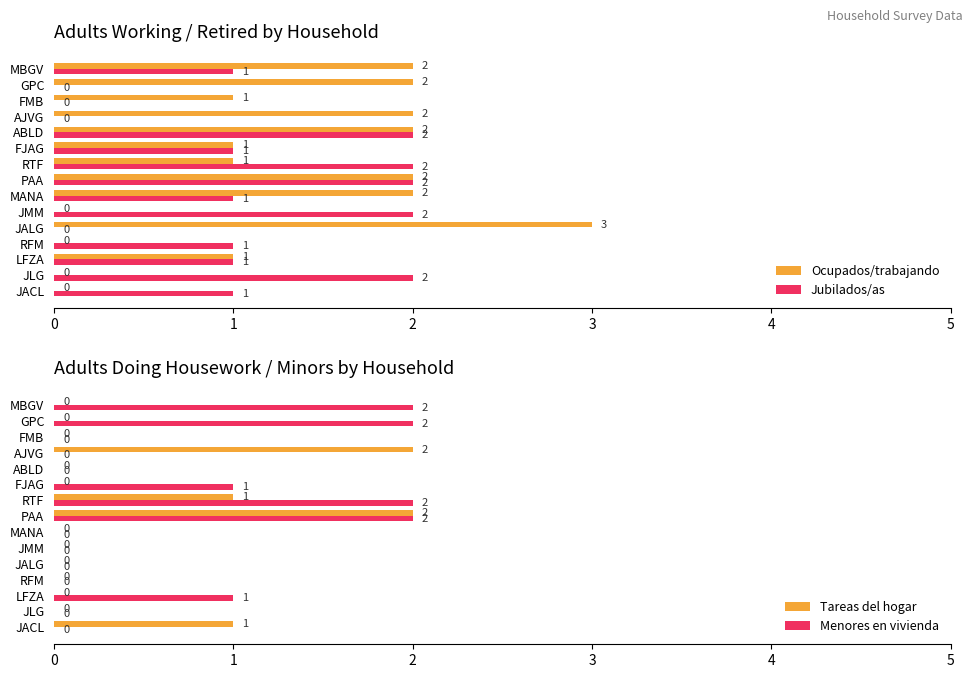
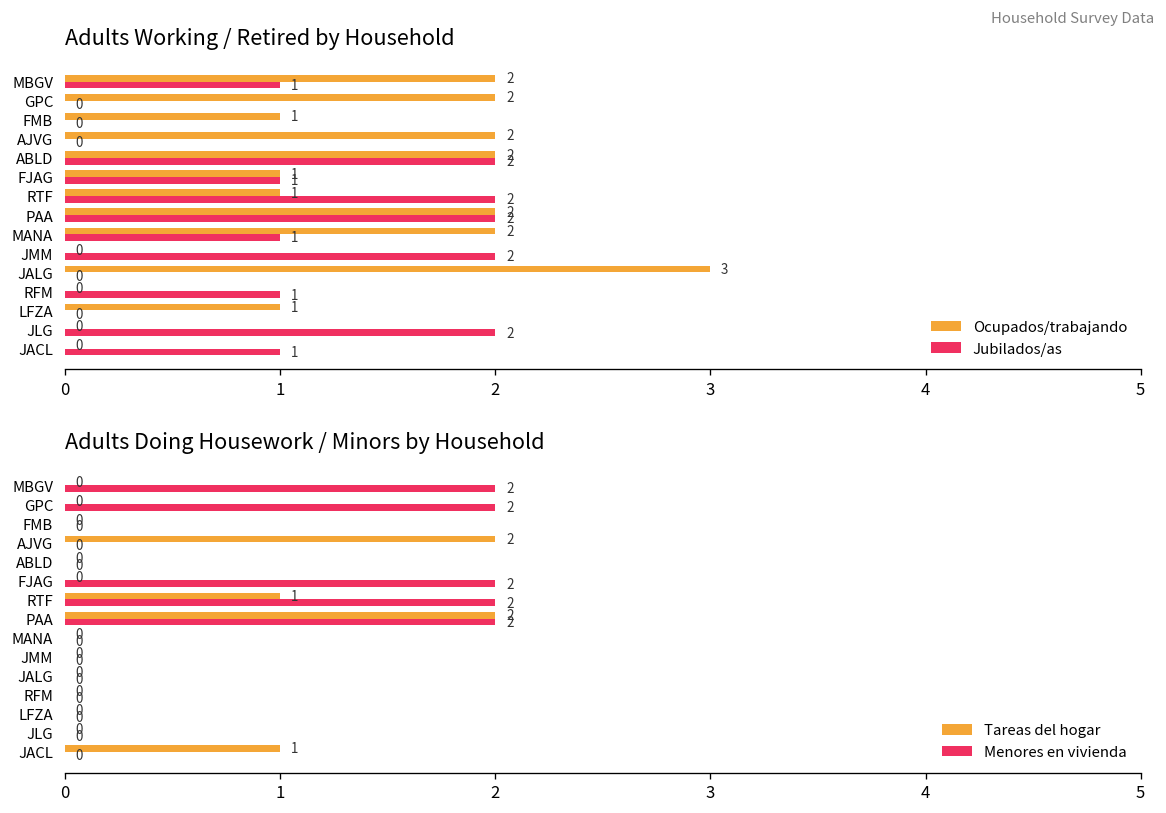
Adults Working / Retired by Household, Jubilados/as, LFZA: 1 -> 0
Adults Doing Housework / Minors by Household, Menores en vivienda, FJAG: 1 -> 2
Adults Doing Housework / Minors by Household, Menores en vivienda, LFZA: 1 -> 0
